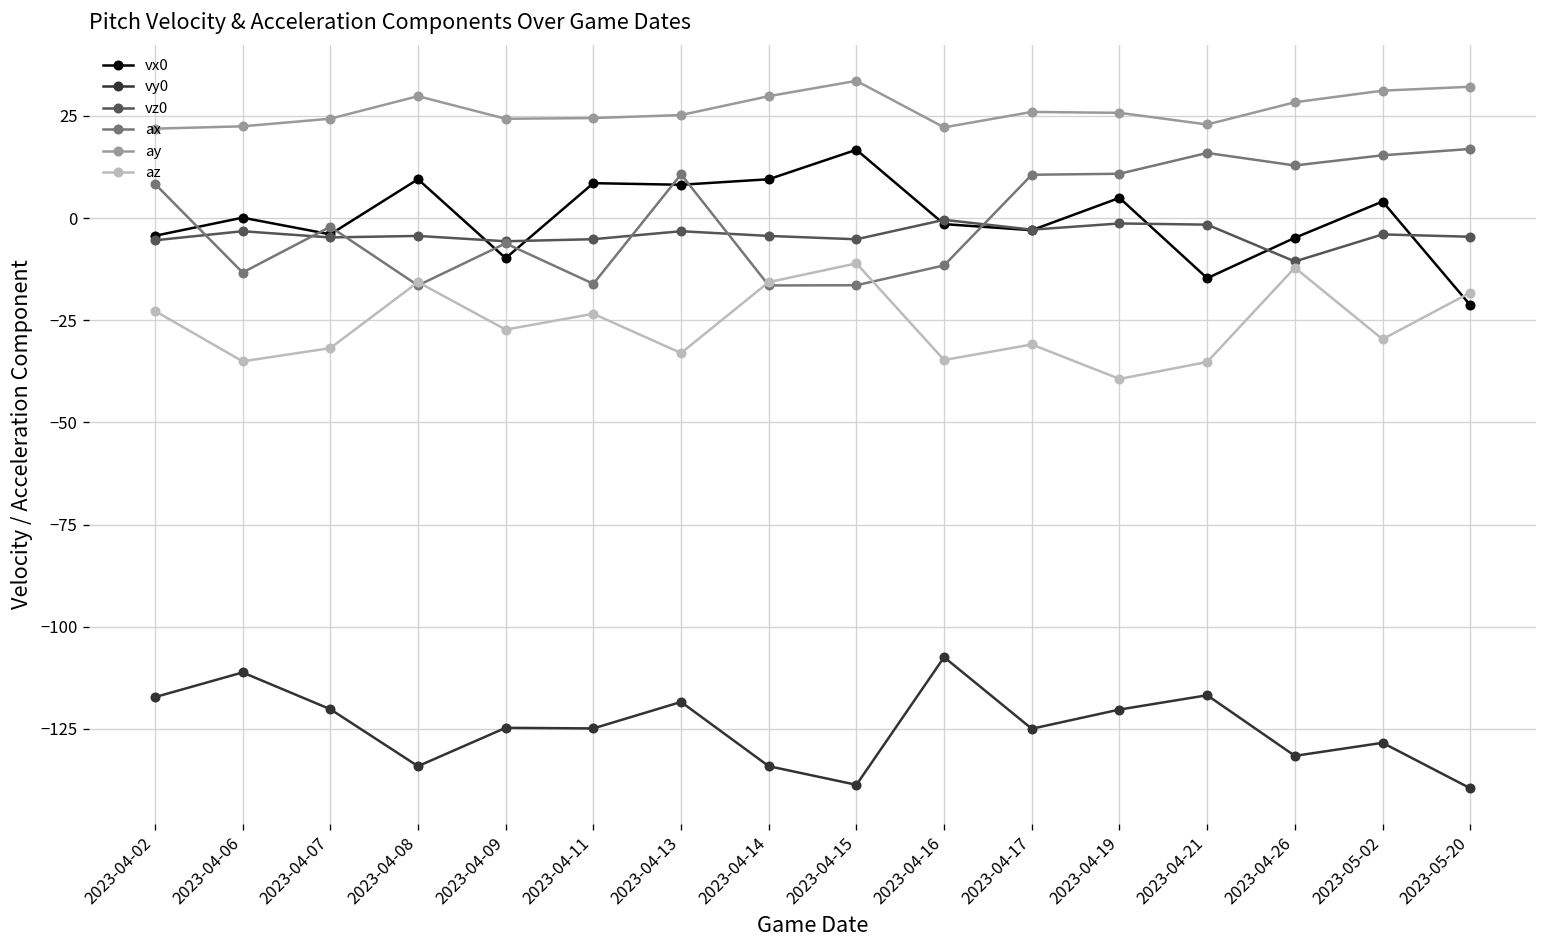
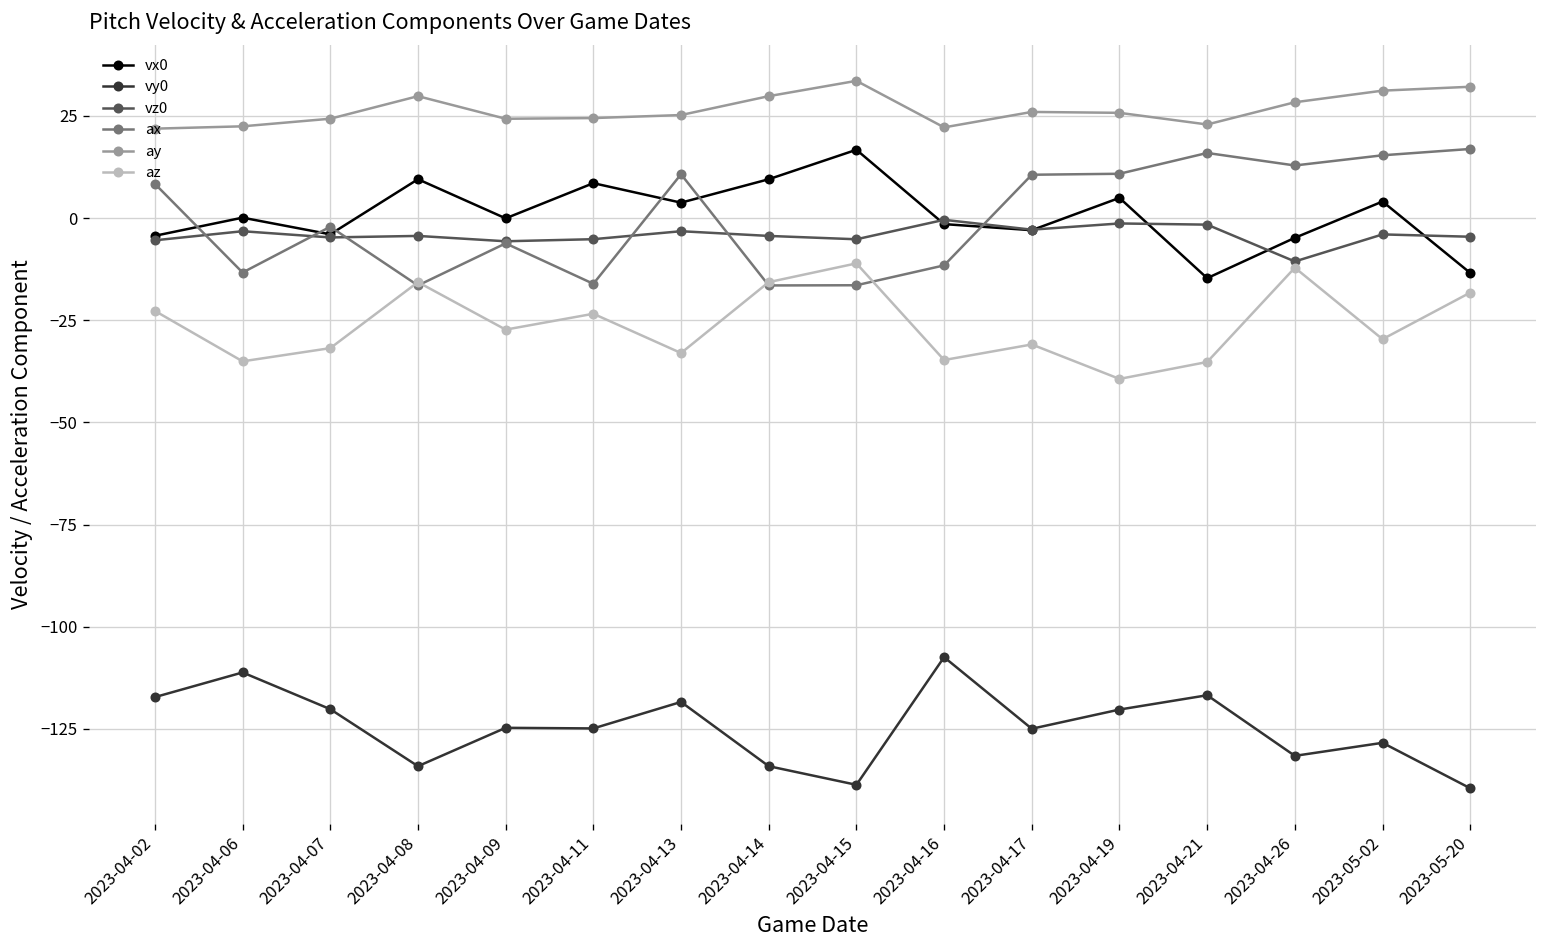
vx0, 2023-04-09: -10 -> 0
vx0, 2023-04-13: 8 -> 4
vx0, 2023-05-20: -21 -> -13
